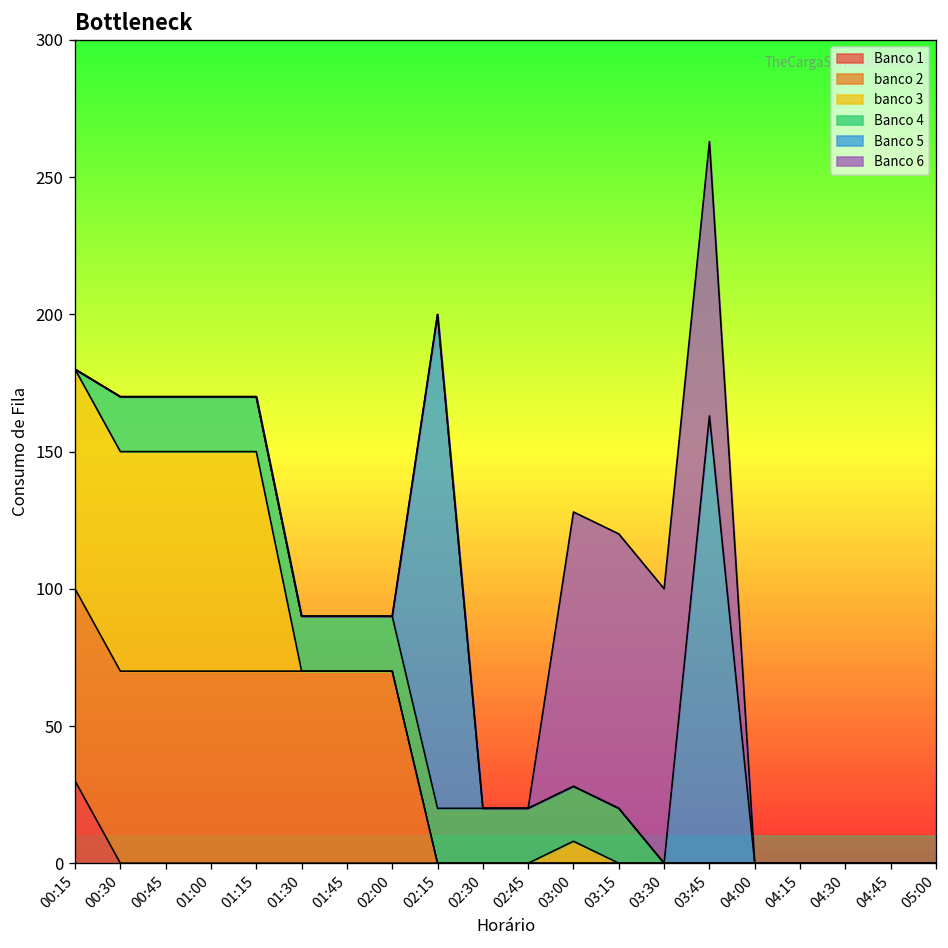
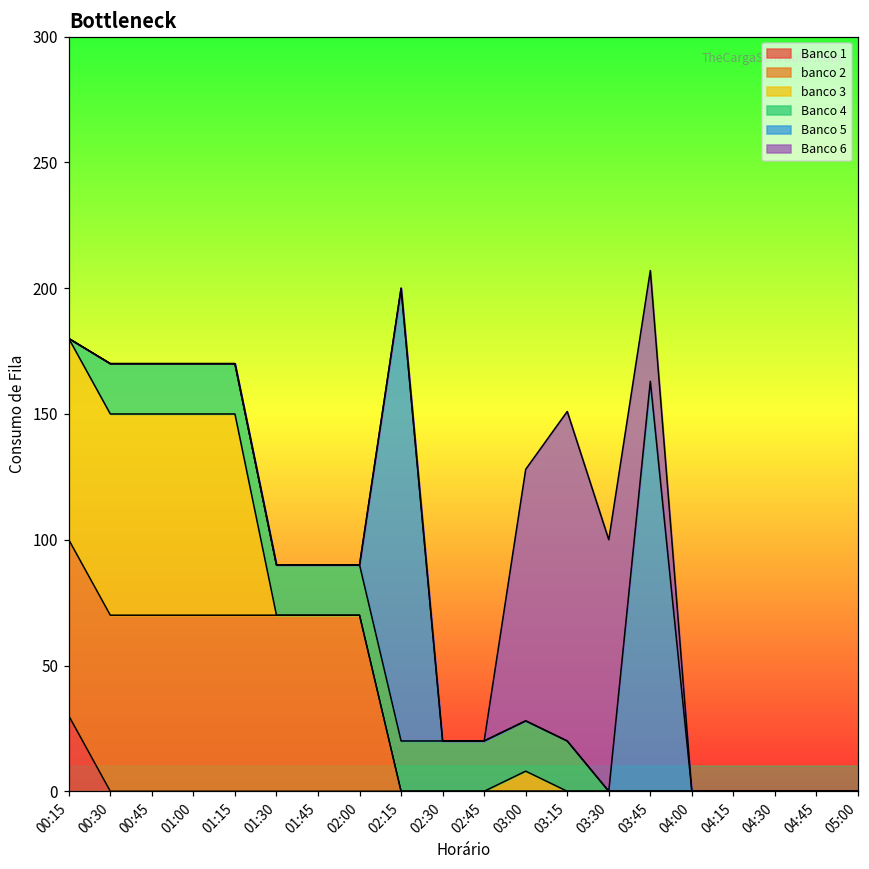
Banco 6, 03:15: 100 -> 131
Banco 6, 03:45: 100 -> 44
